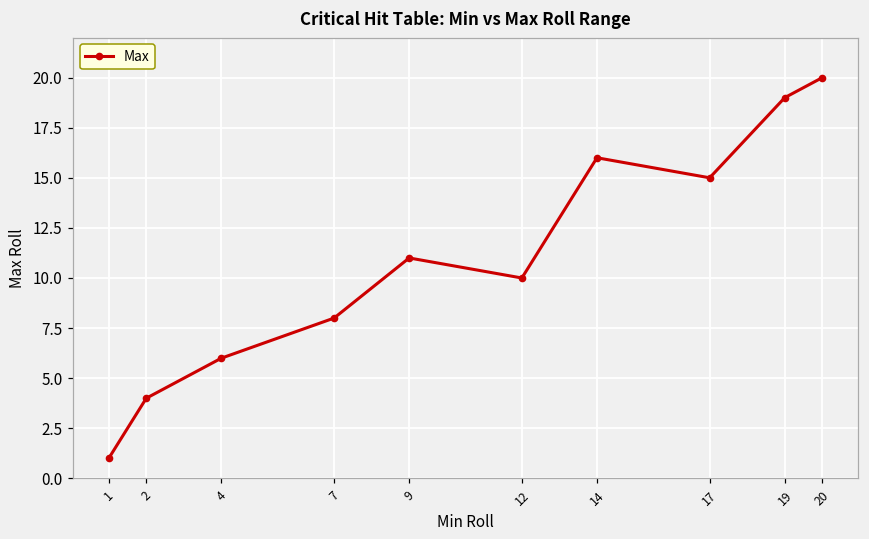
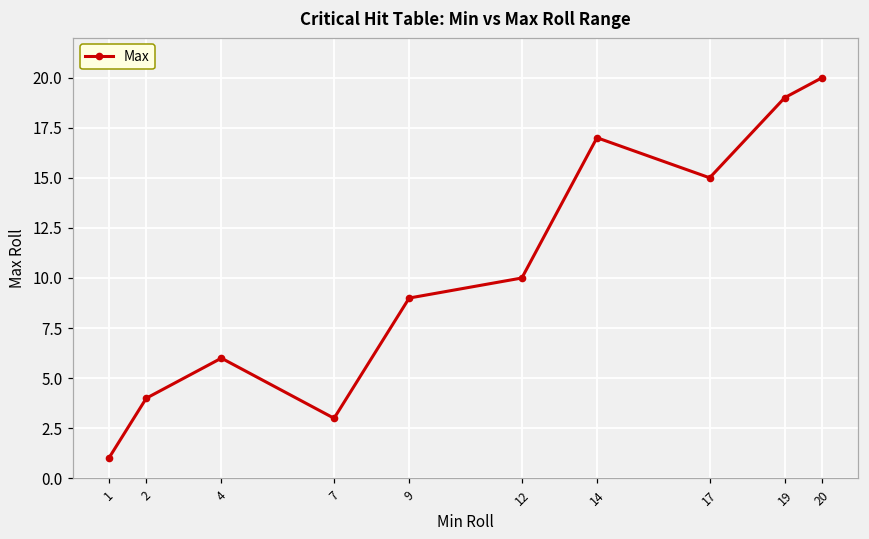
7: 8 -> 3
9: 11 -> 9
14: 16 -> 17
